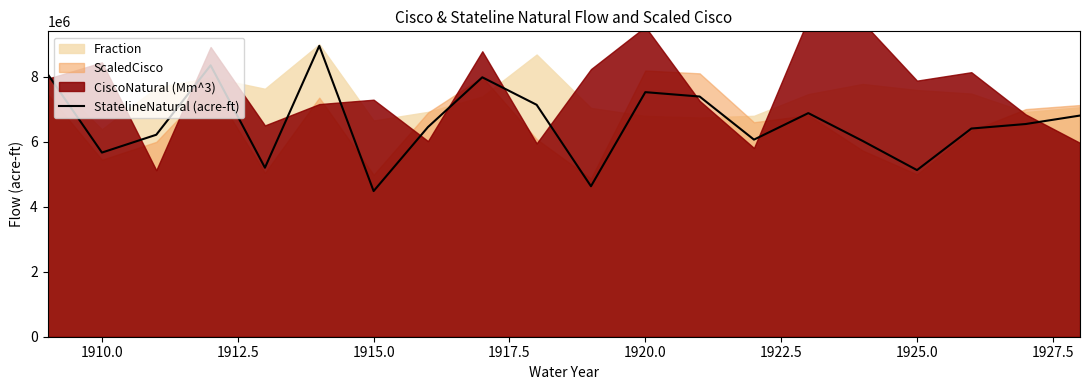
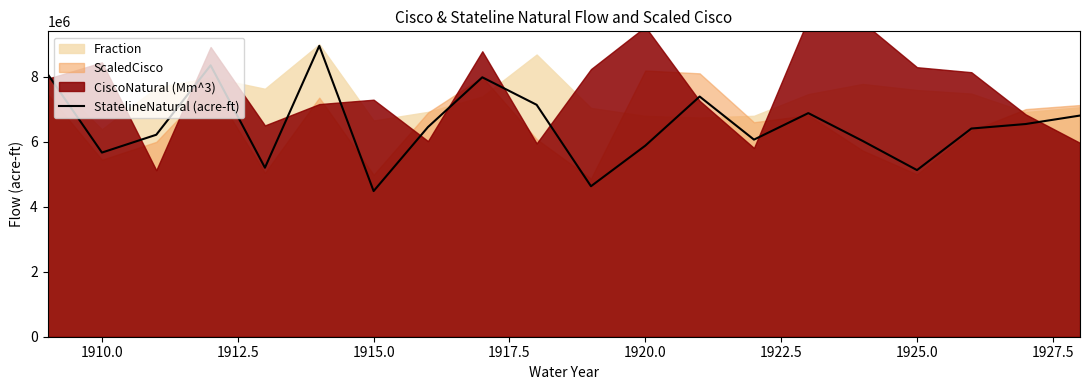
StatelineNatural (acre-ft), 1920.0: 7500000 -> 5900000
CiscoNatural (Mm^3), 1925.0: 7900000 -> 8300000
